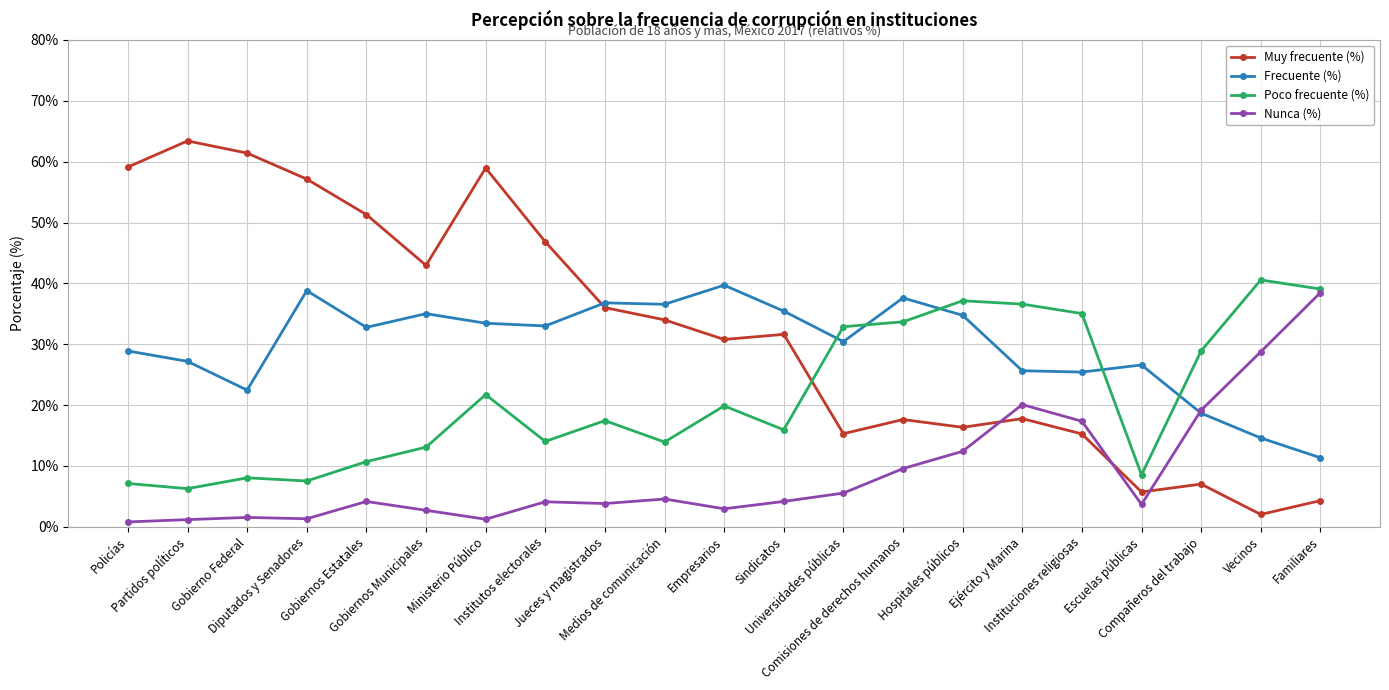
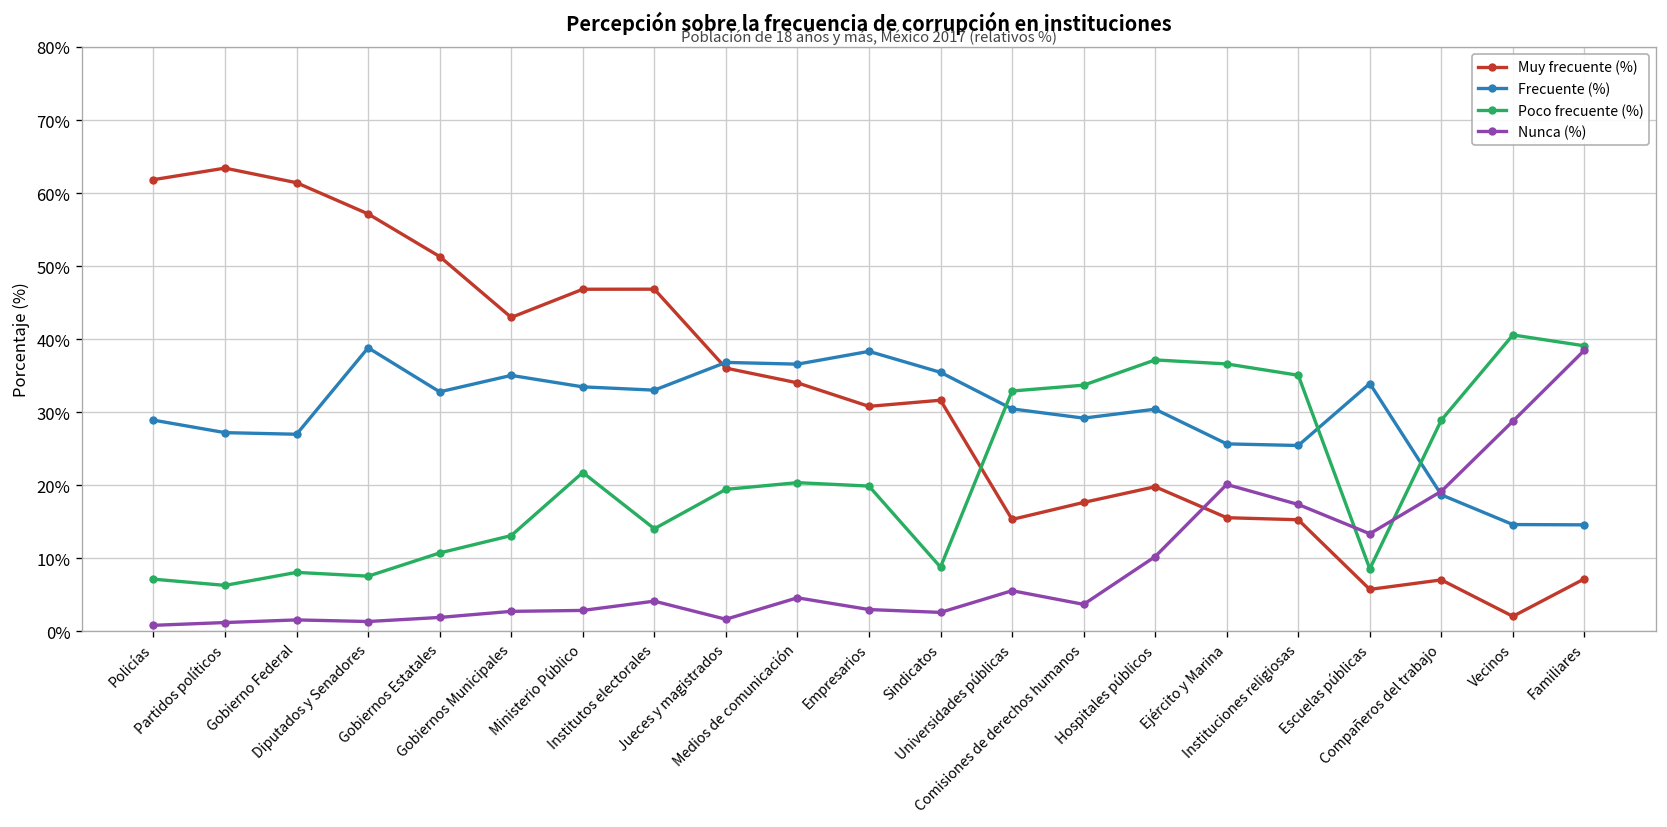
Muy frecuente (%), Policías: 59% -> 62%
Frecuente (%), Gobierno Federal: 22% -> 27%
Nunca (%), Gobiernos Estatales: 4% -> 2%
Muy frecuente (%), Ministerio Público: 59% -> 47%
Nunca (%), Ministerio Público: 1% -> 3%
Poco frecuente (%), Jueces y magistrados: 17% -> 19%
Nunca (%), Jueces y magistrados: 4% -> 2%
Poco frecuente (%), Medios de comunicación: 14% -> 20%
Frecuente (%), Empresarios: 40% -> 38%
Poco frecuente (%), Sindicatos: 16% -> 9%
Nunca (%), Sindicatos: 4% -> 3%
Frecuente (%), Comisiones de derechos humanos: 38% -> 29%
Nunca (%), Comisiones de derechos humanos: 10% -> 4%
Muy frecuente (%), Hospitales públicos: 16% -> 20%
Frecuente (%), Hospitales públicos: 35% -> 30%
Nunca (%), Hospitales públicos: 12% -> 10%
Muy frecuente (%), Ejército y Marina: 18% -> 16%
Frecuente (%), Escuelas públicas: 27% -> 34%
Nunca (%), Escuelas públicas: 4% -> 13%
Muy frecuente (%), Familiares: 4% -> 7%
Frecuente (%), Familiares: 11% -> 15%
